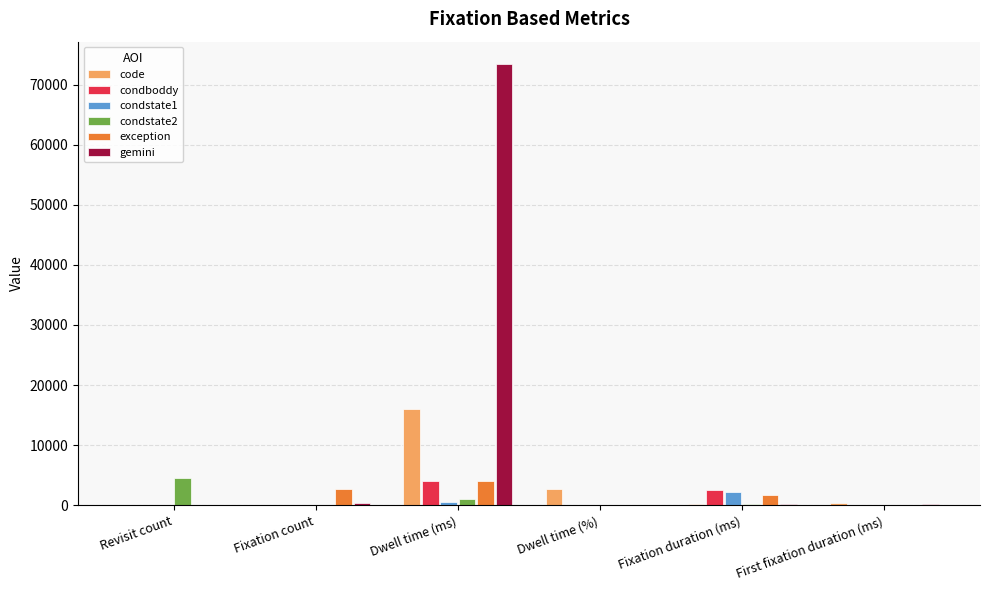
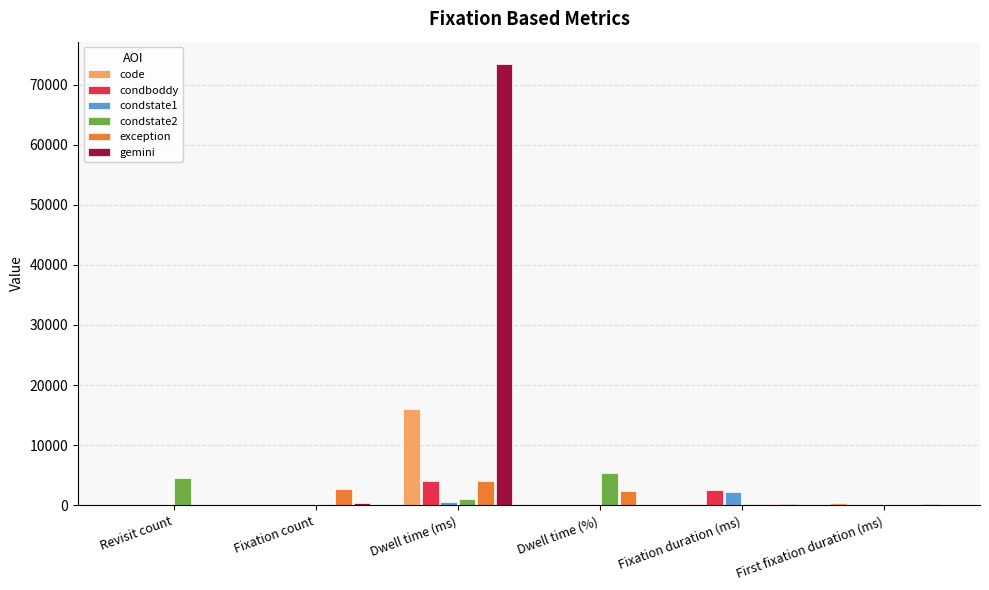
code, Dwell time (%): 3000 -> 0
condstate2, Dwell time (%): 0 -> 5000
exception, Dwell time (%): 0 -> 2000
exception, Fixation duration (ms): 2000 -> 0
